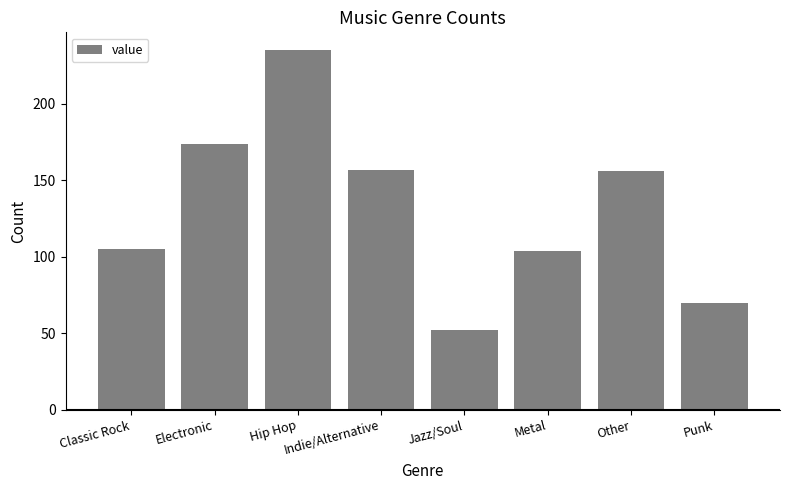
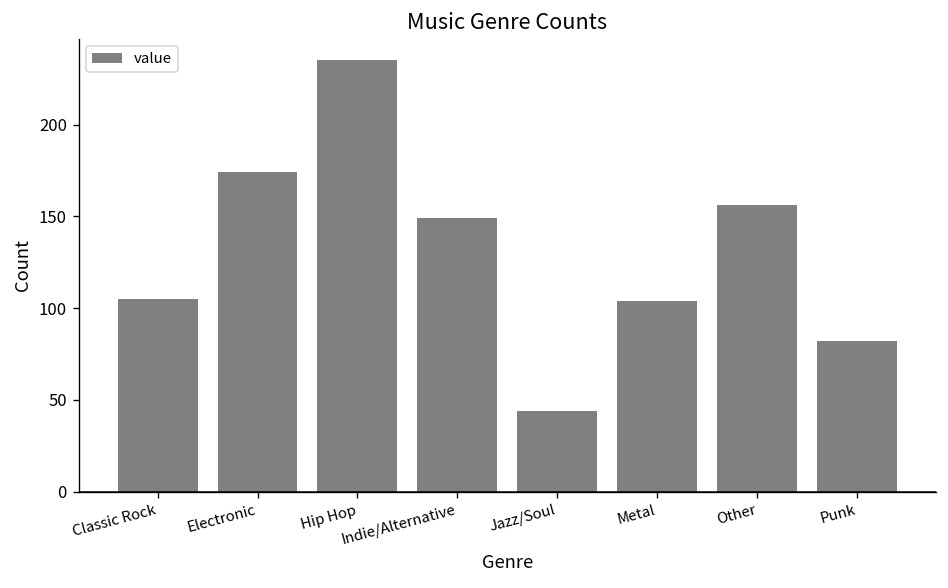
Indie/Alternative: 157 -> 149
Jazz/Soul: 52 -> 44
Punk: 70 -> 82
